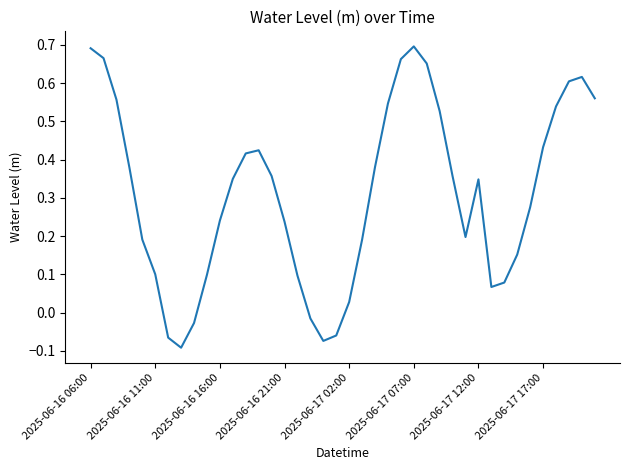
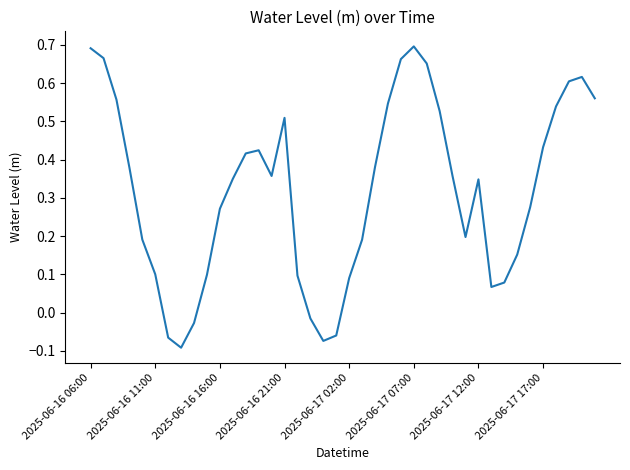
2025-06-16 16:00: 0.24 -> 0.27
2025-06-16 21:00: 0.24 -> 0.51
2025-06-17 02:00: 0.03 -> 0.09
